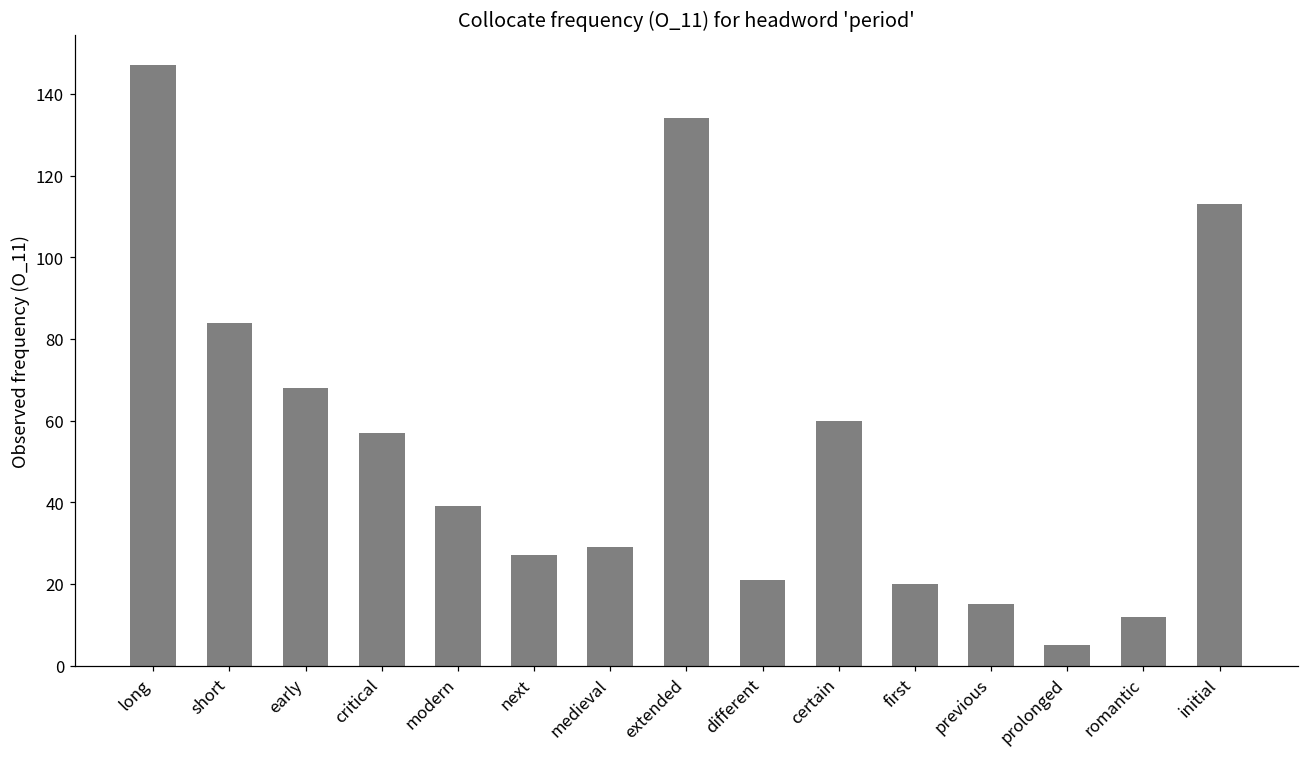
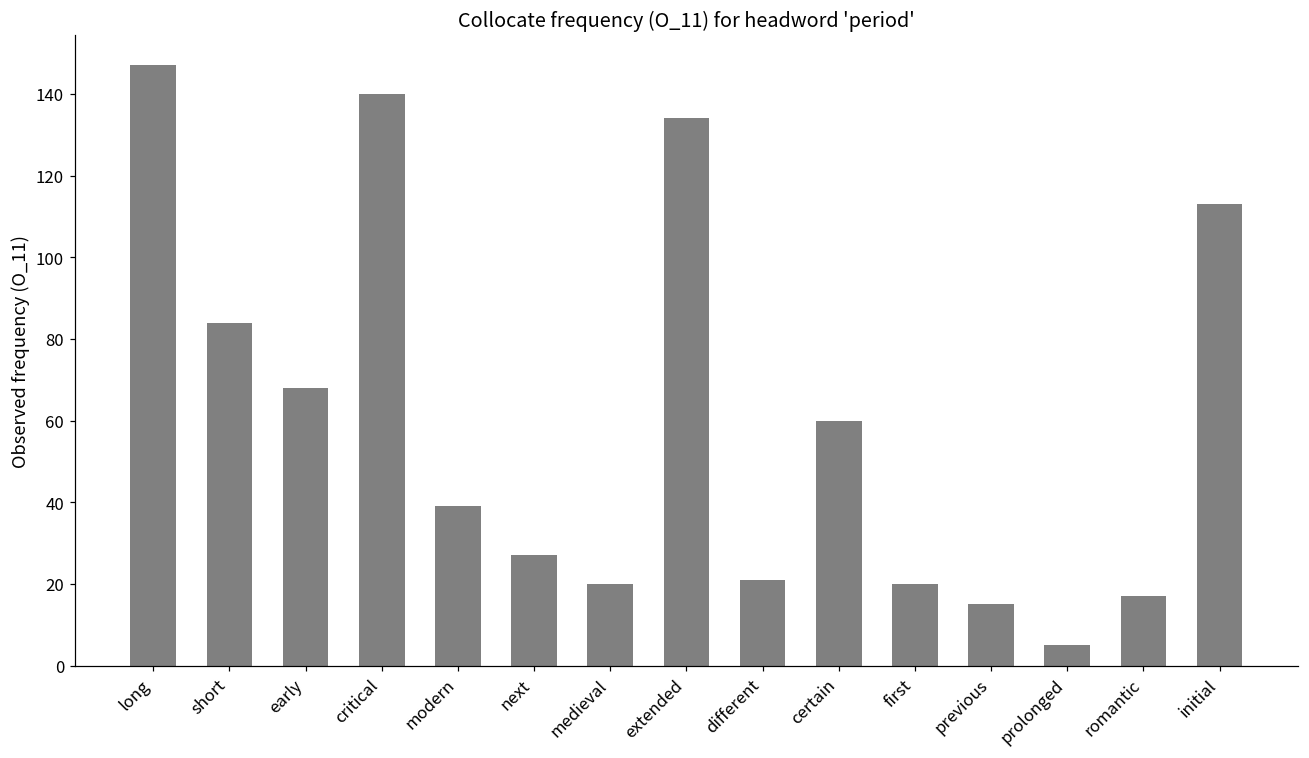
critical: 57 -> 140
medieval: 29 -> 20
romantic: 12 -> 17
